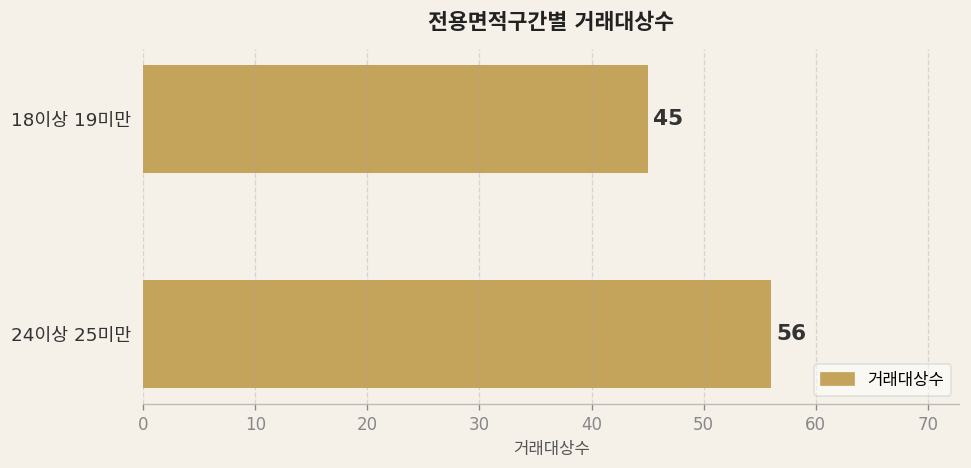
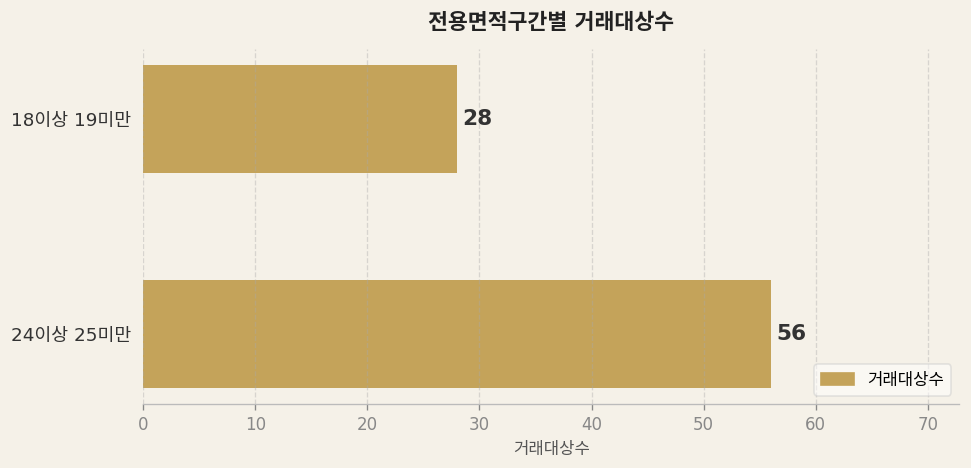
18이상 19미만: 45 -> 28
